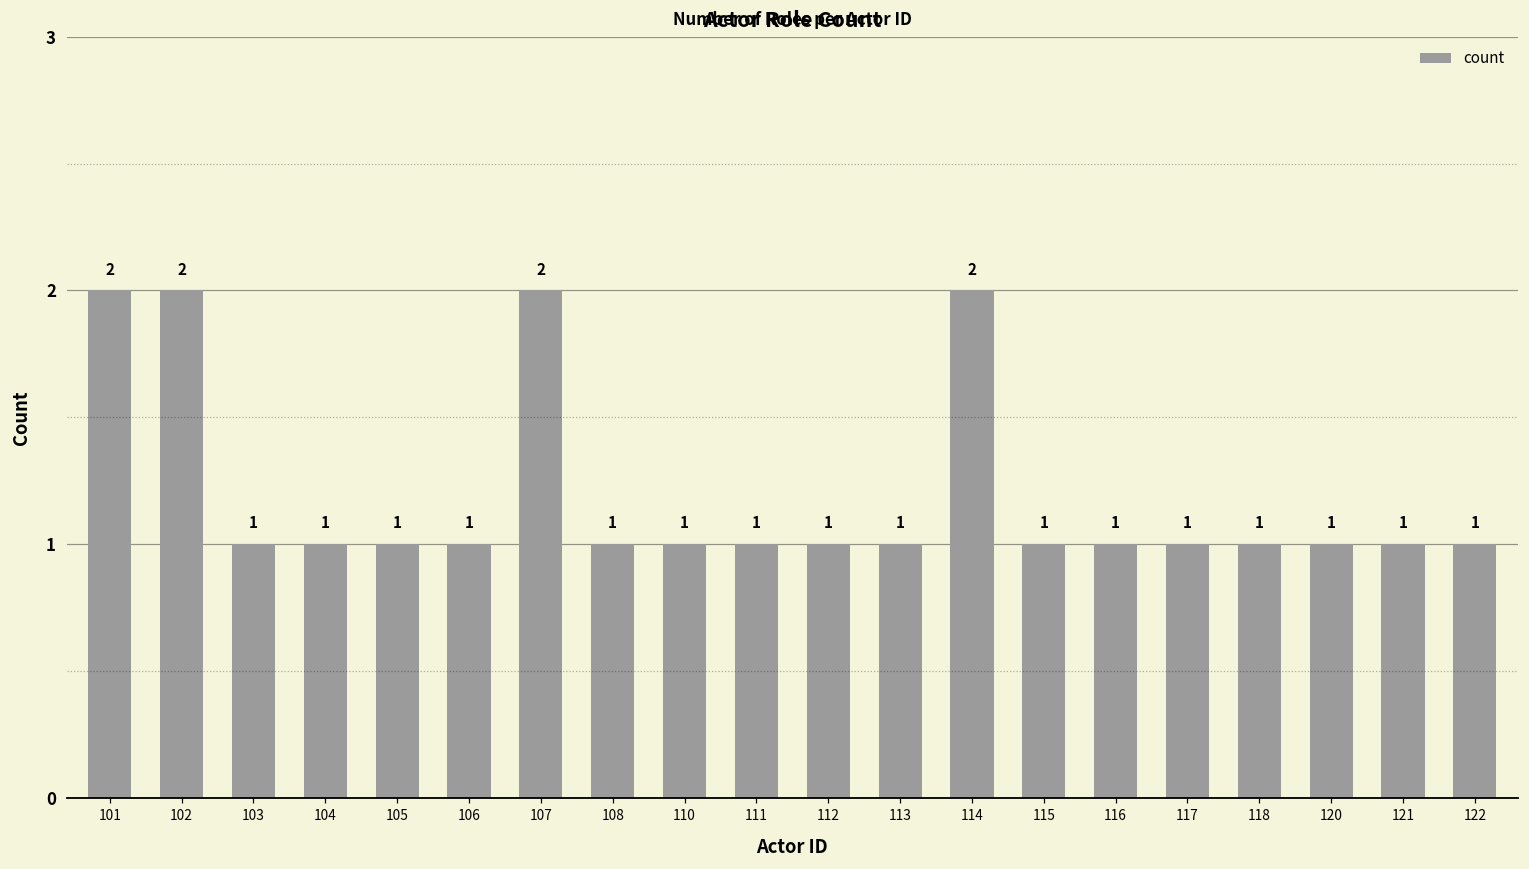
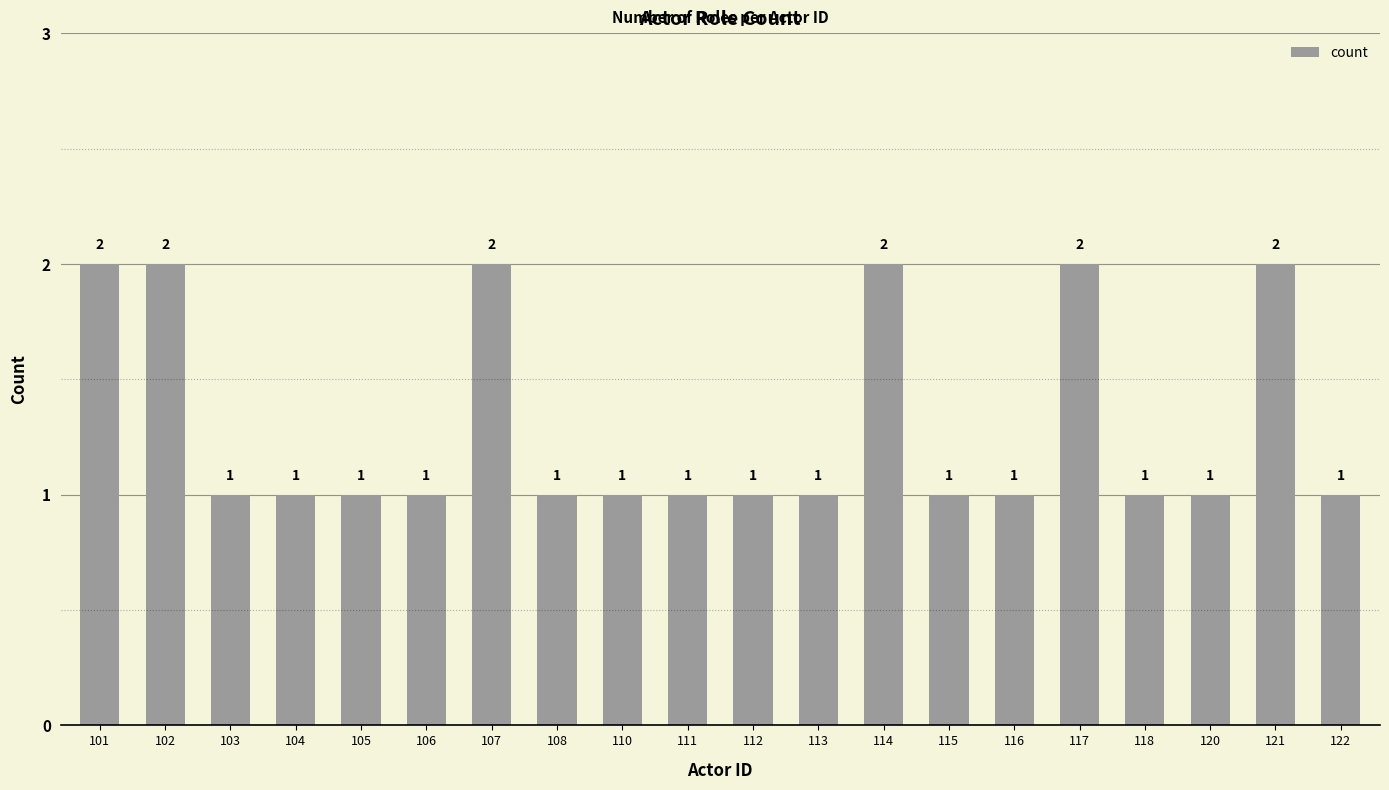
117: 1 -> 2
121: 1 -> 2
